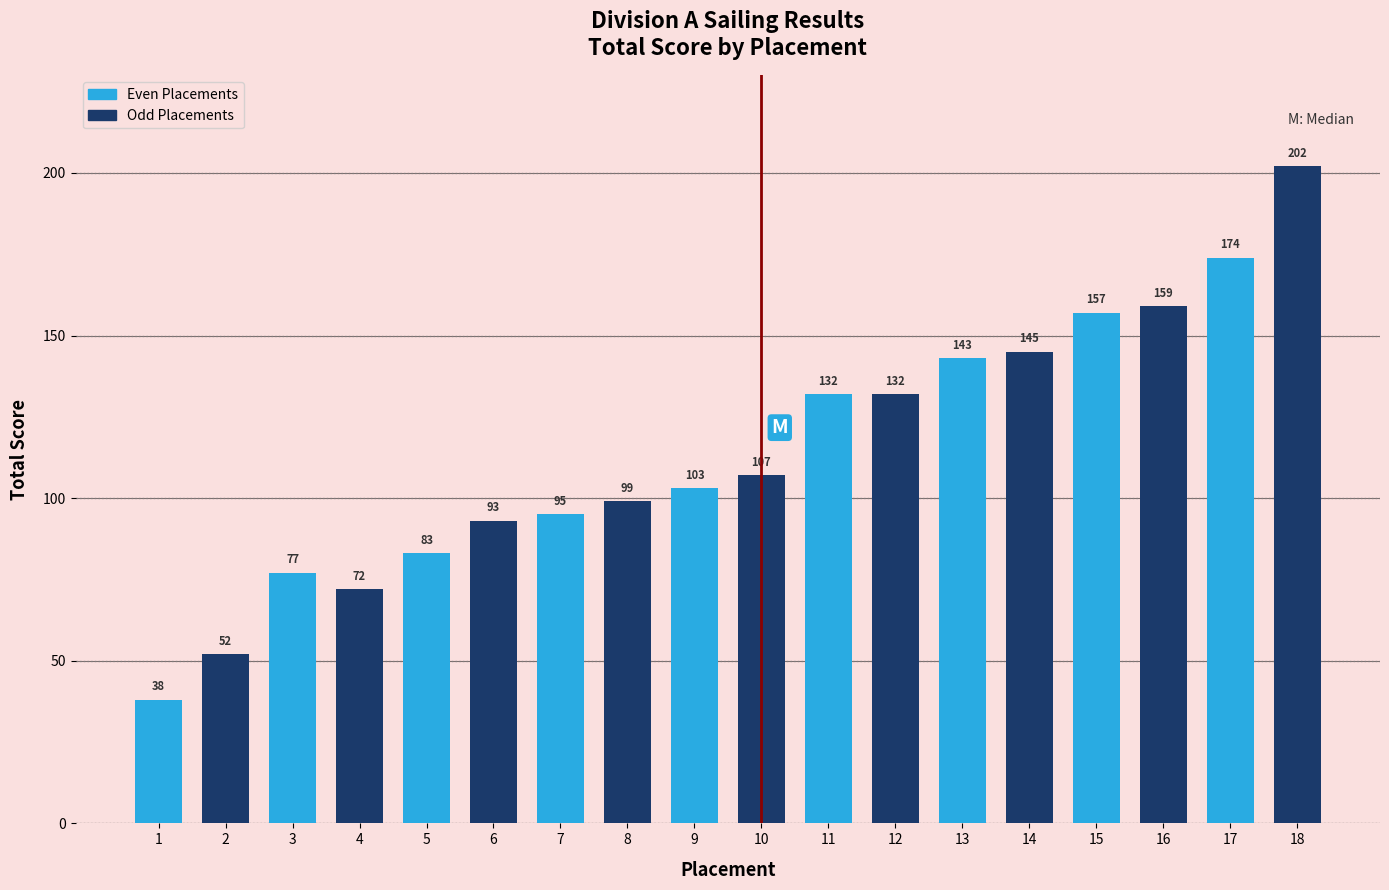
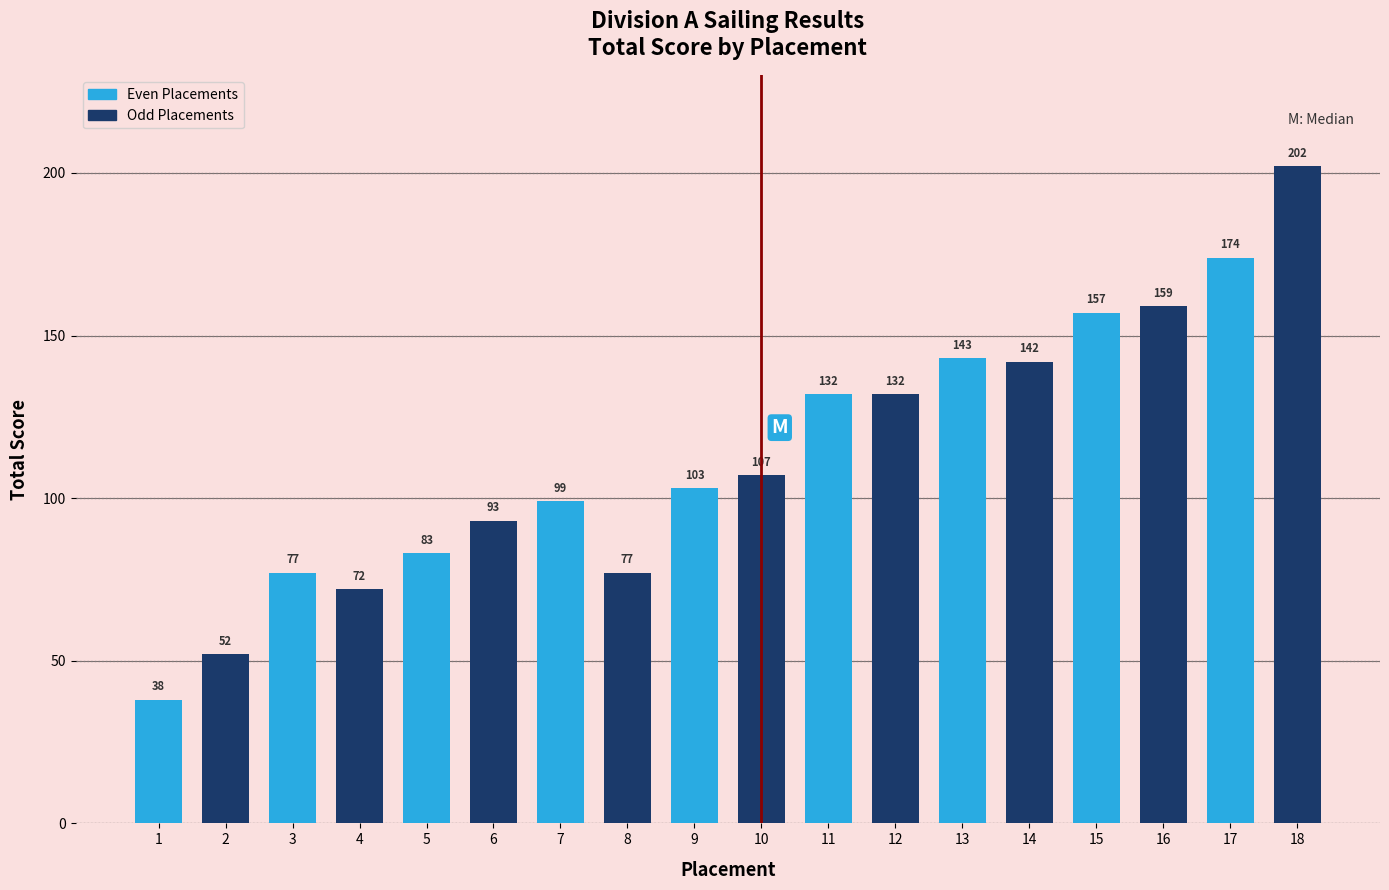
7: 95 -> 99
8: 99 -> 77
14: 145 -> 142
